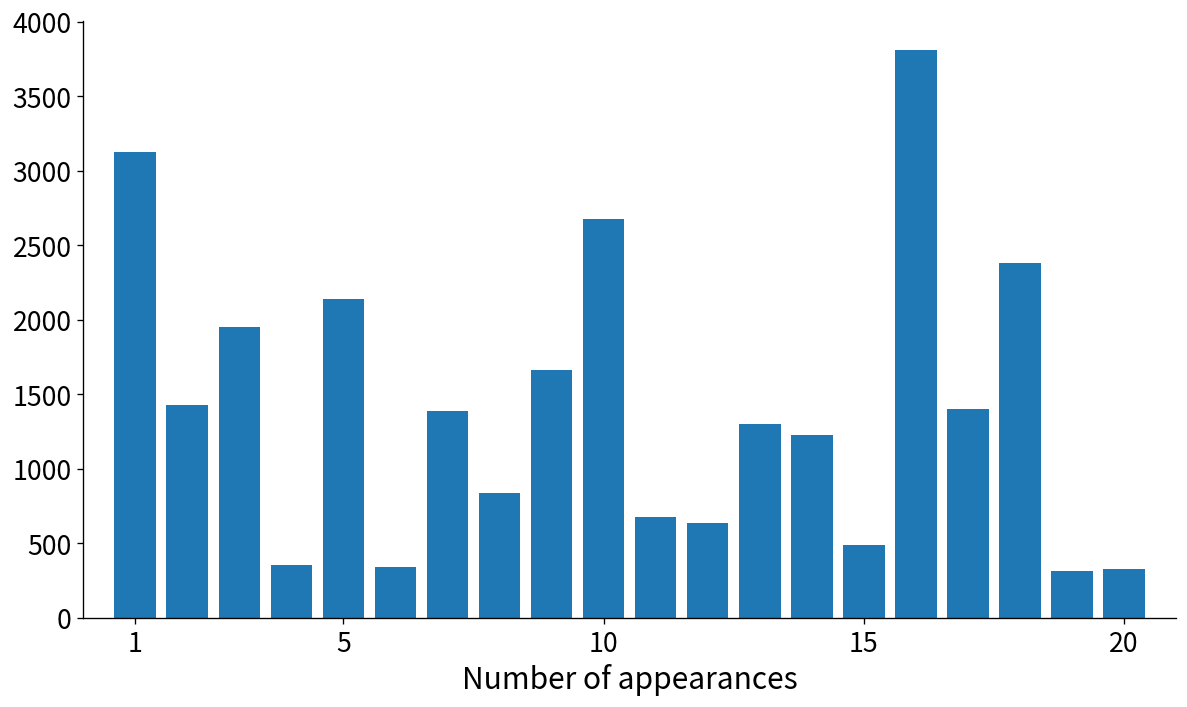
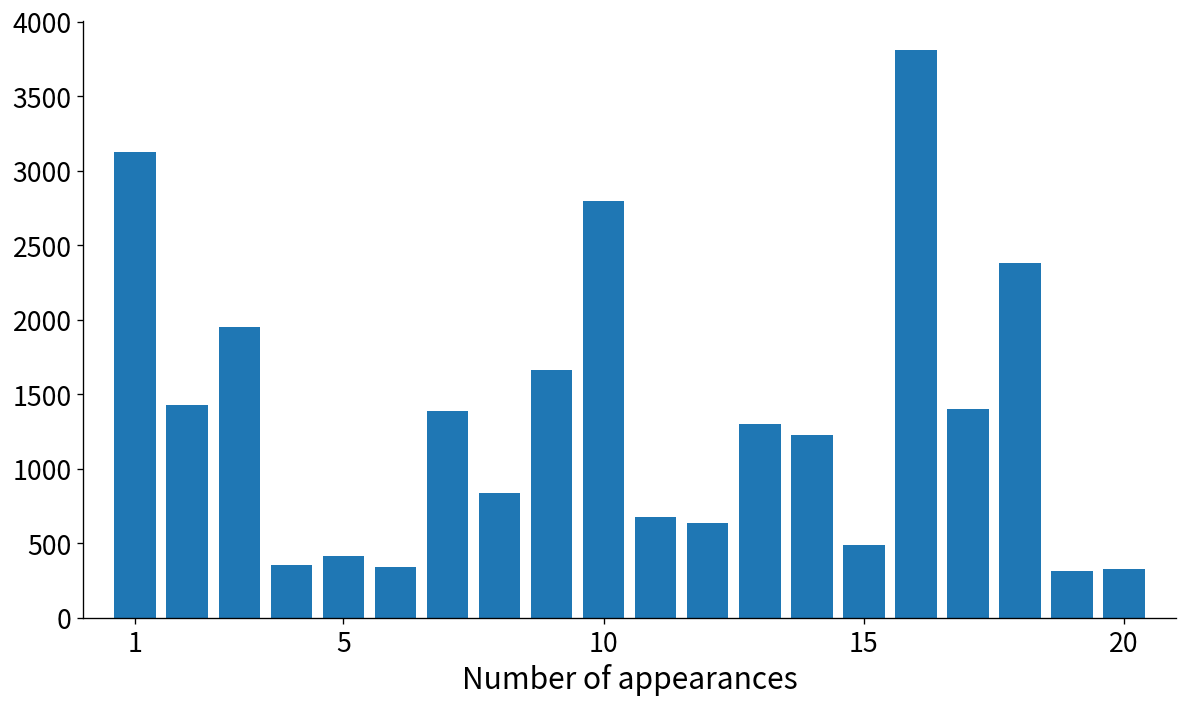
5: 2140 -> 420
10: 2670 -> 2800
